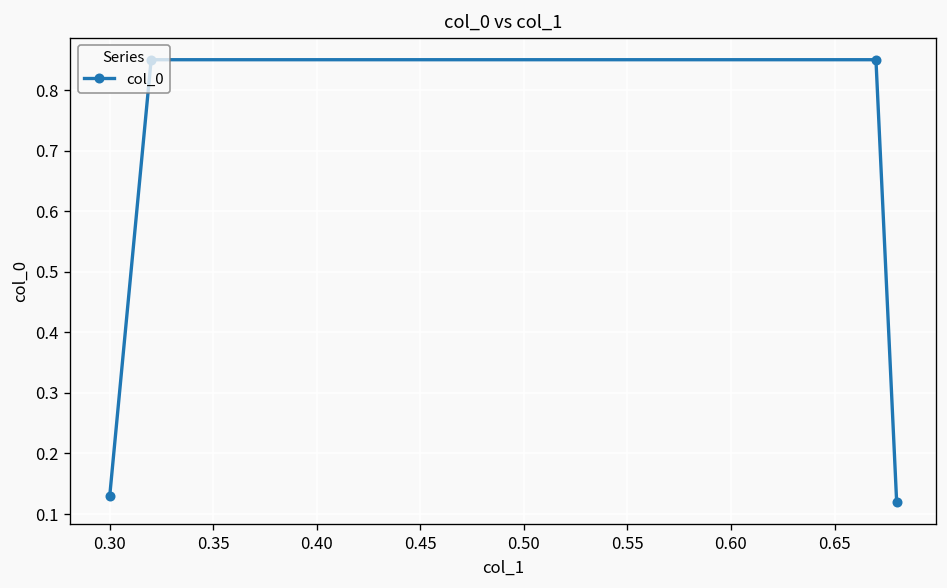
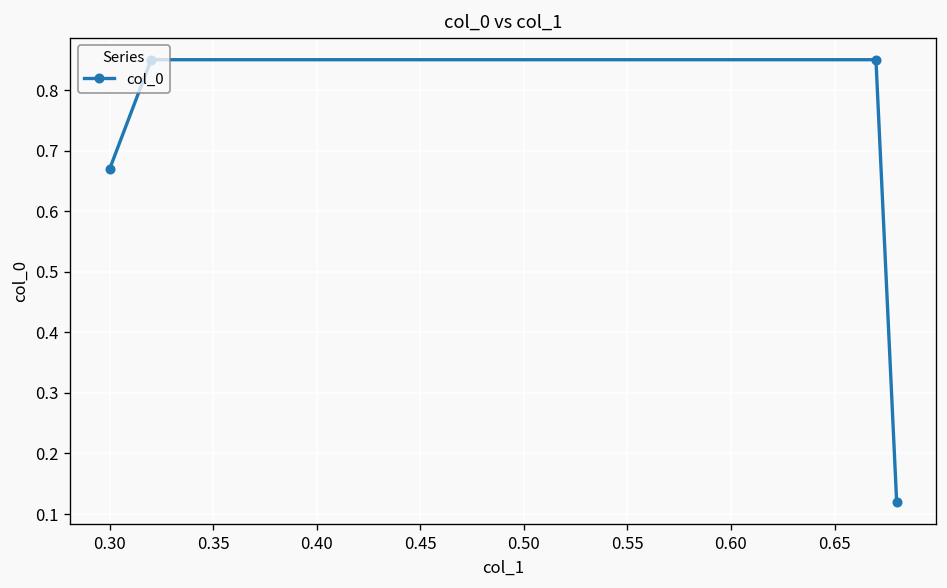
0.30: 0.13 -> 0.67
